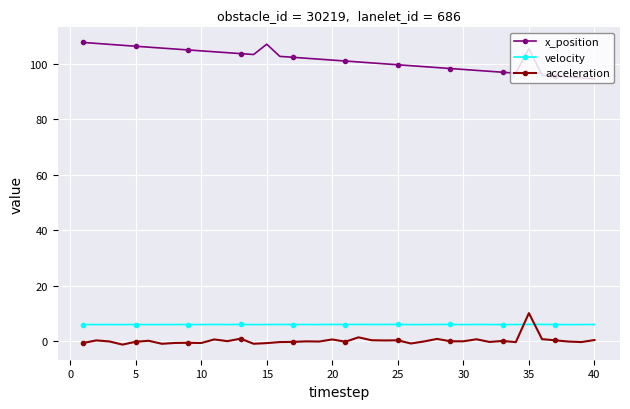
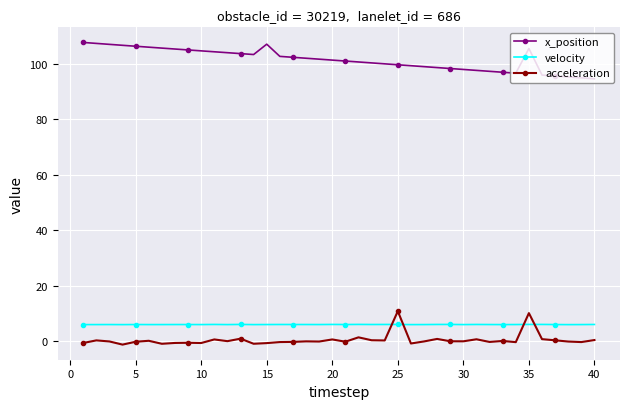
acceleration, 25: 0 -> 11
